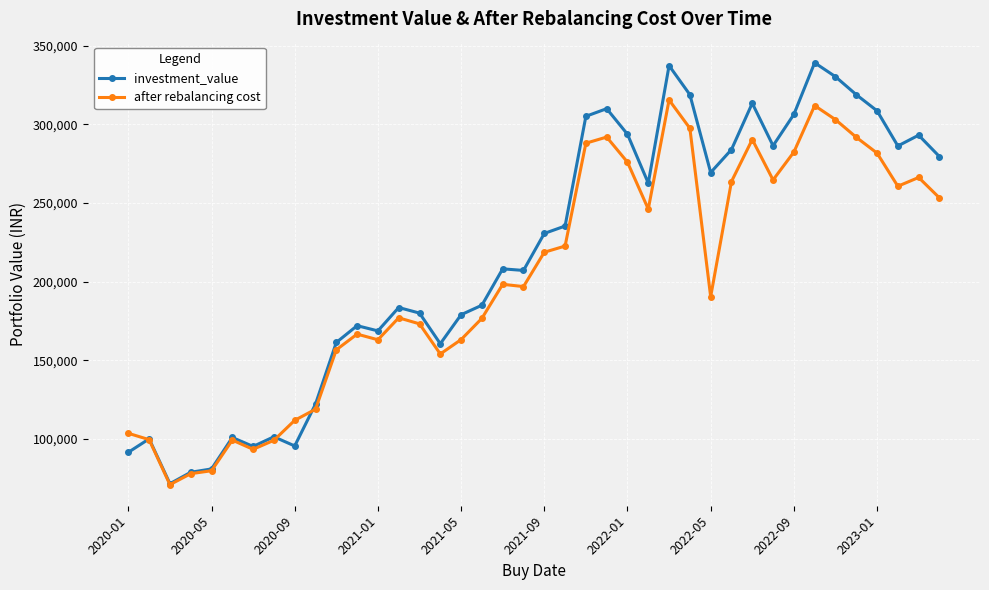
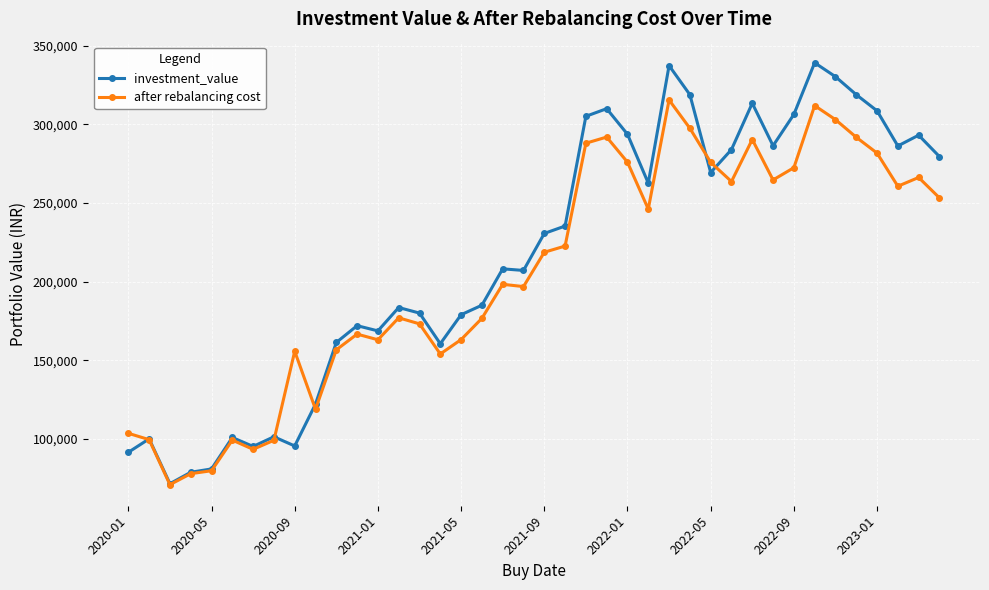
after rebalancing cost, 2020-09: 112,000 -> 156,000
after rebalancing cost, 2022-05: 190,000 -> 276,000
after rebalancing cost, 2022-09: 282,000 -> 272,000
